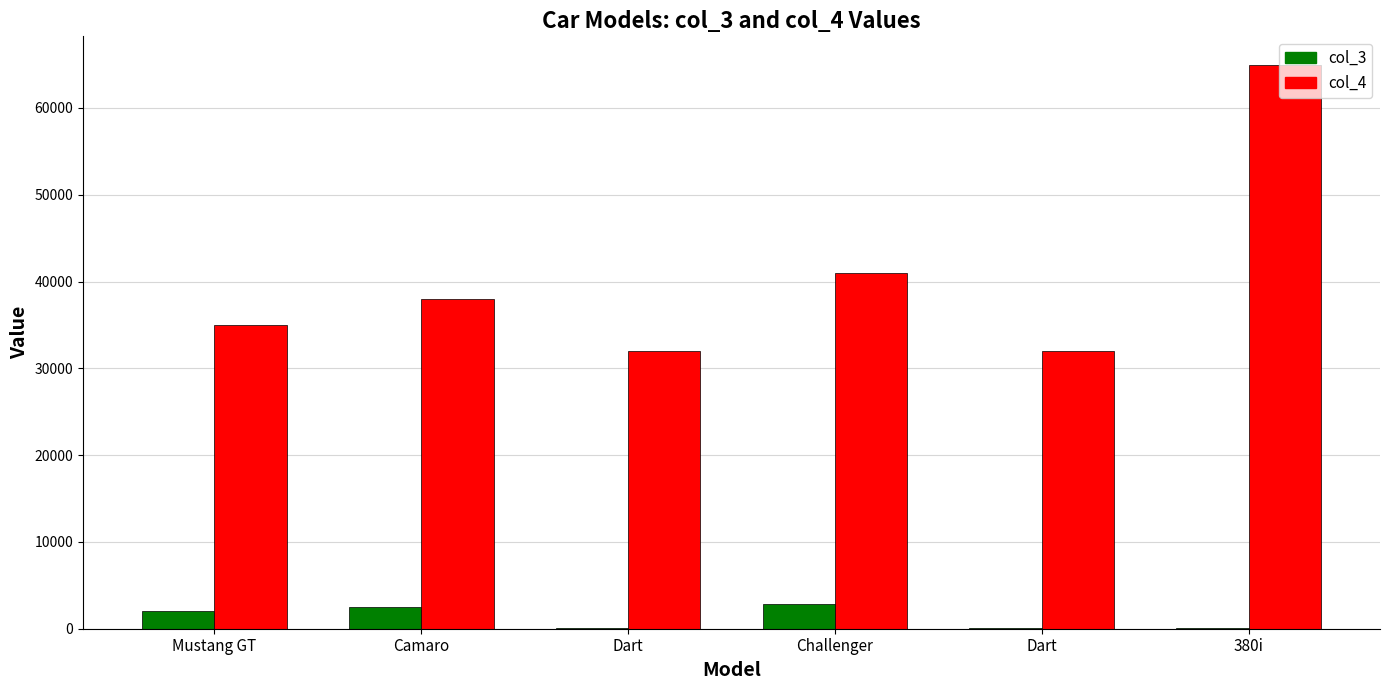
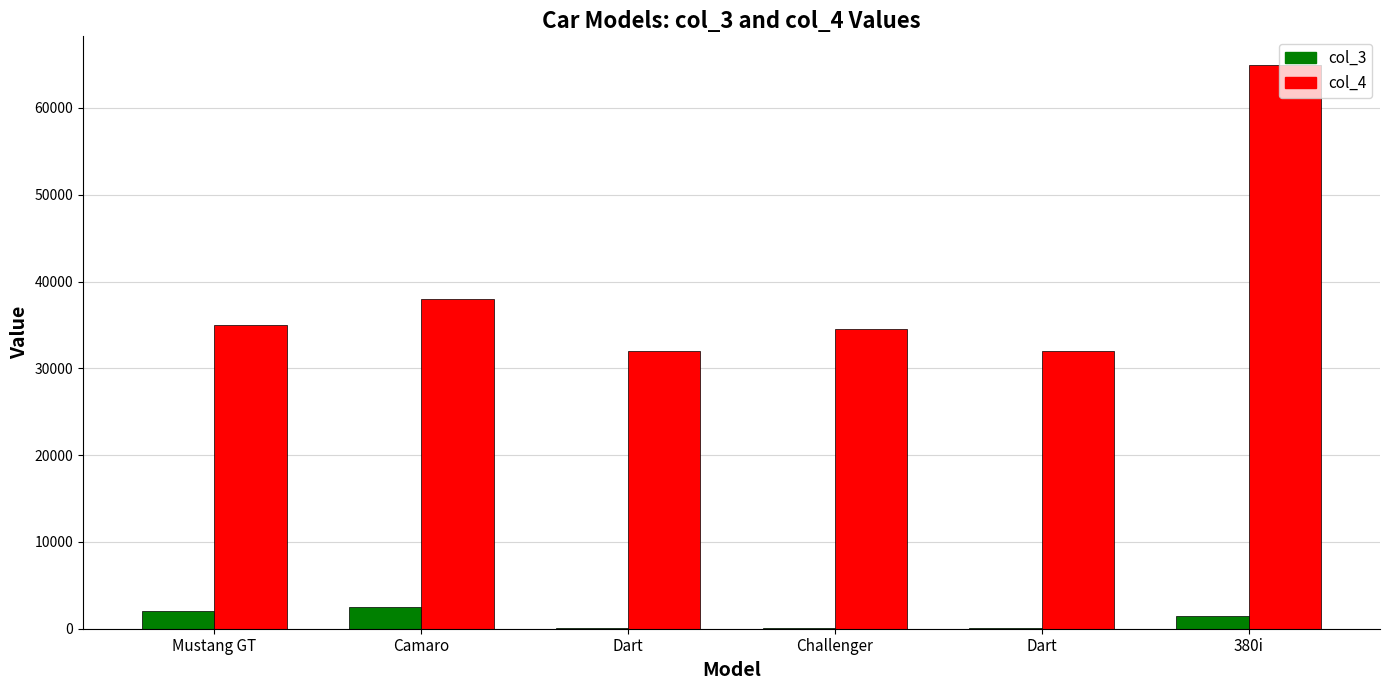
col_3, Challenger: 3000 -> 0
col_4, Challenger: 41000 -> 35000
col_3, 380i: 0 -> 1000
